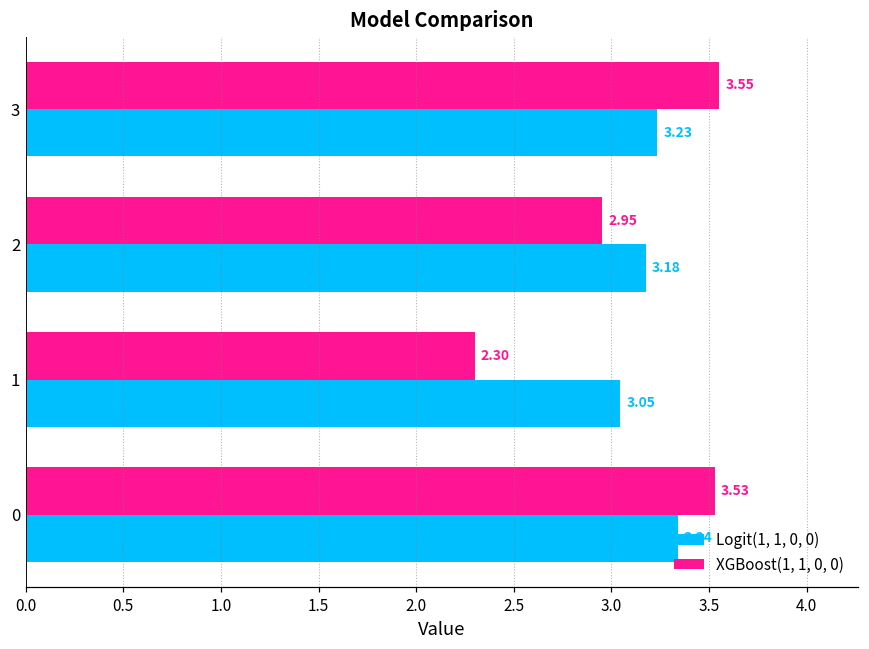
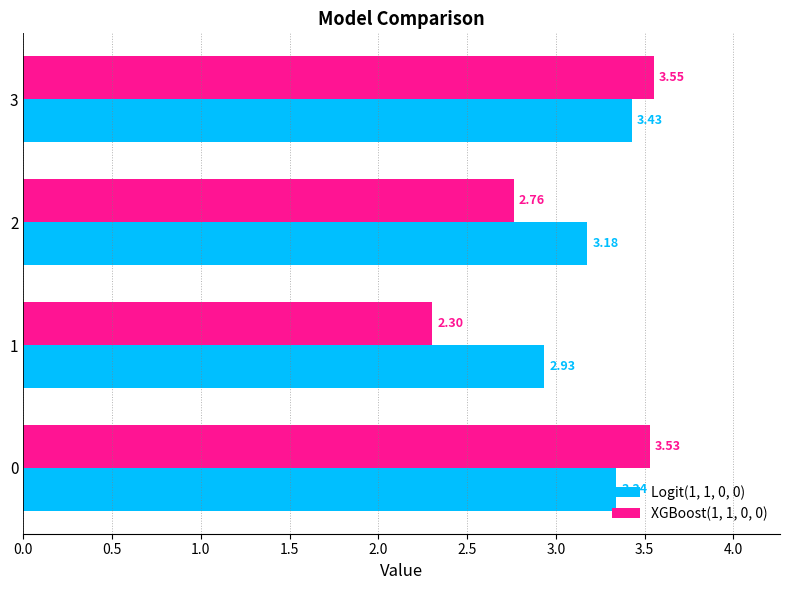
Logit(1, 1, 0, 0), 3: 3.23 -> 3.43
XGBoost(1, 1, 0, 0), 2: 2.95 -> 2.76
Logit(1, 1, 0, 0), 1: 3.05 -> 2.93
